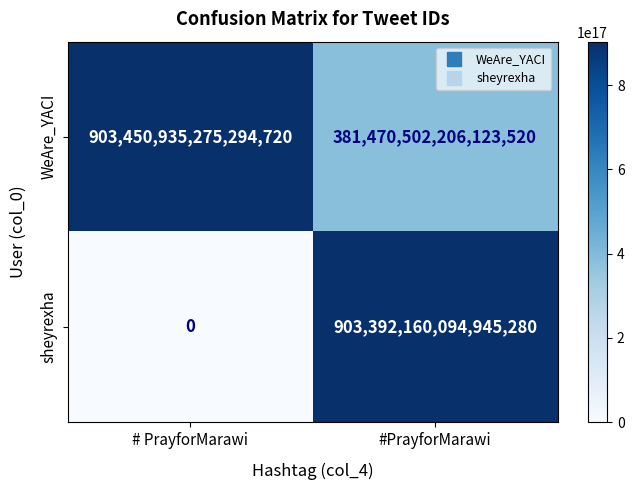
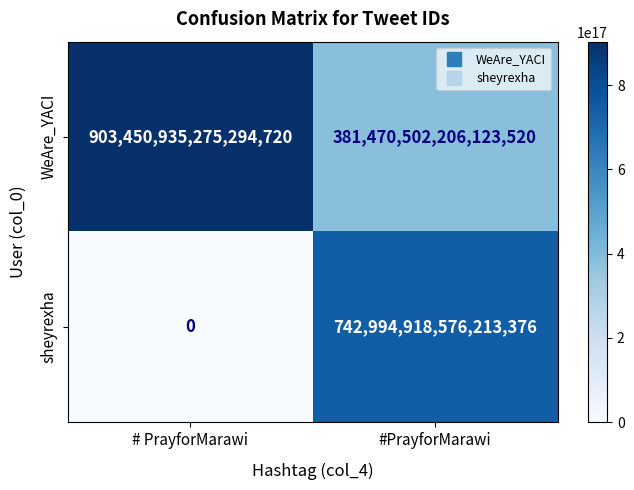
sheyrexha, #PrayforMarawi: 903,392,160,094,945,280 -> 742,994,918,576,213,376
